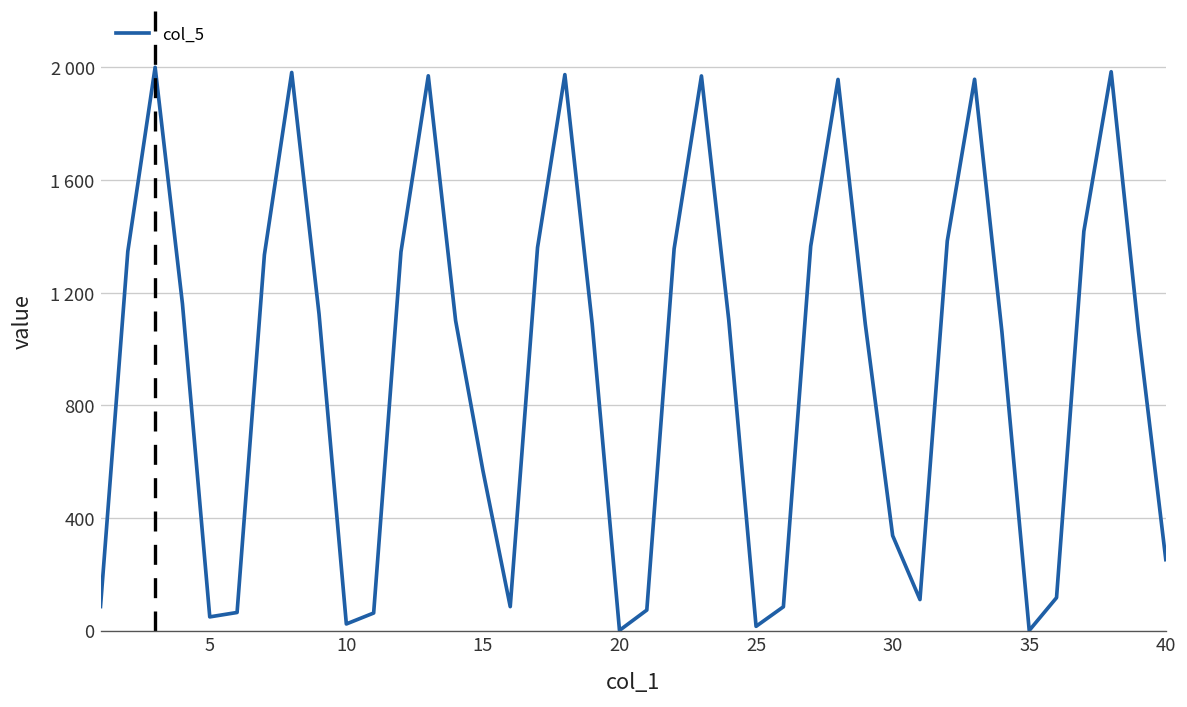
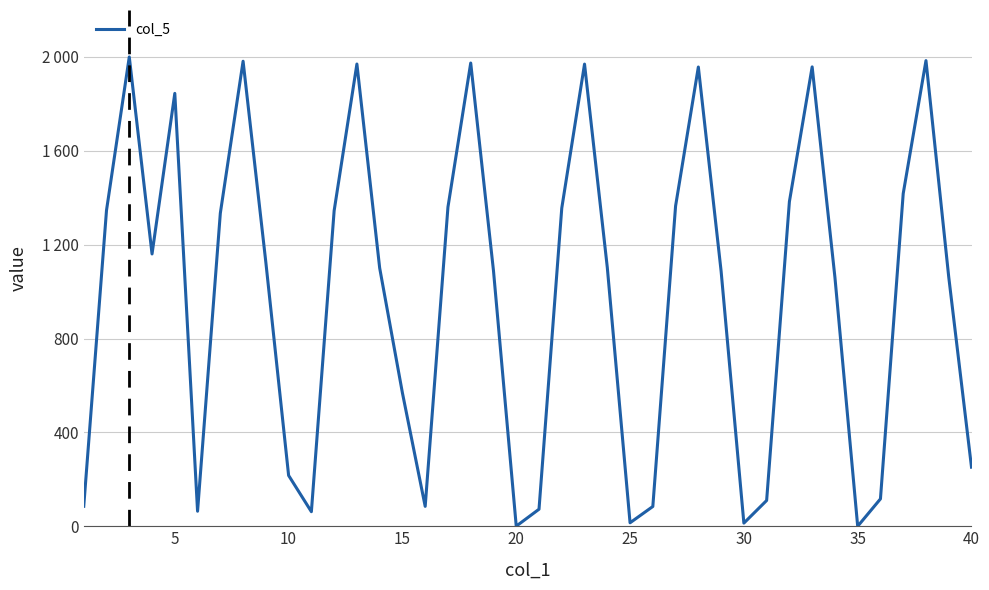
5: 50 -> 1840
10: 20 -> 220
30: 340 -> 10
